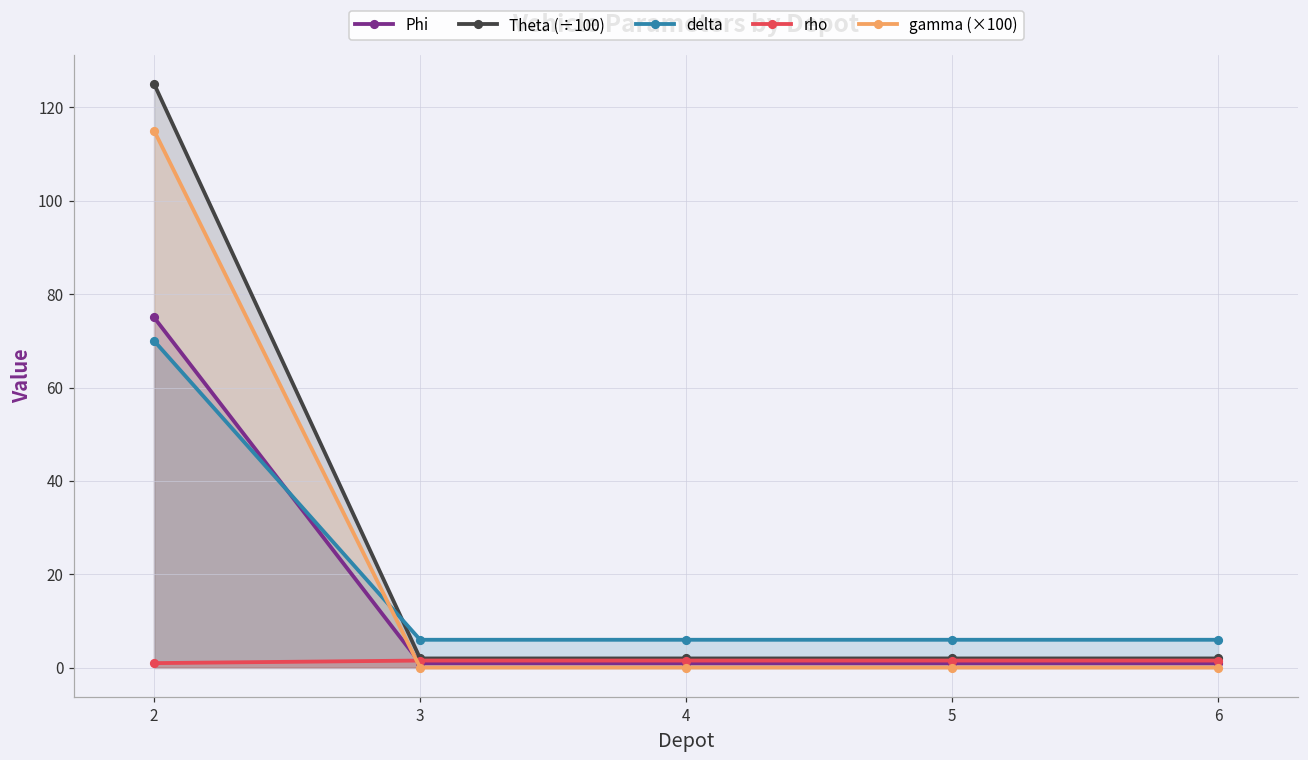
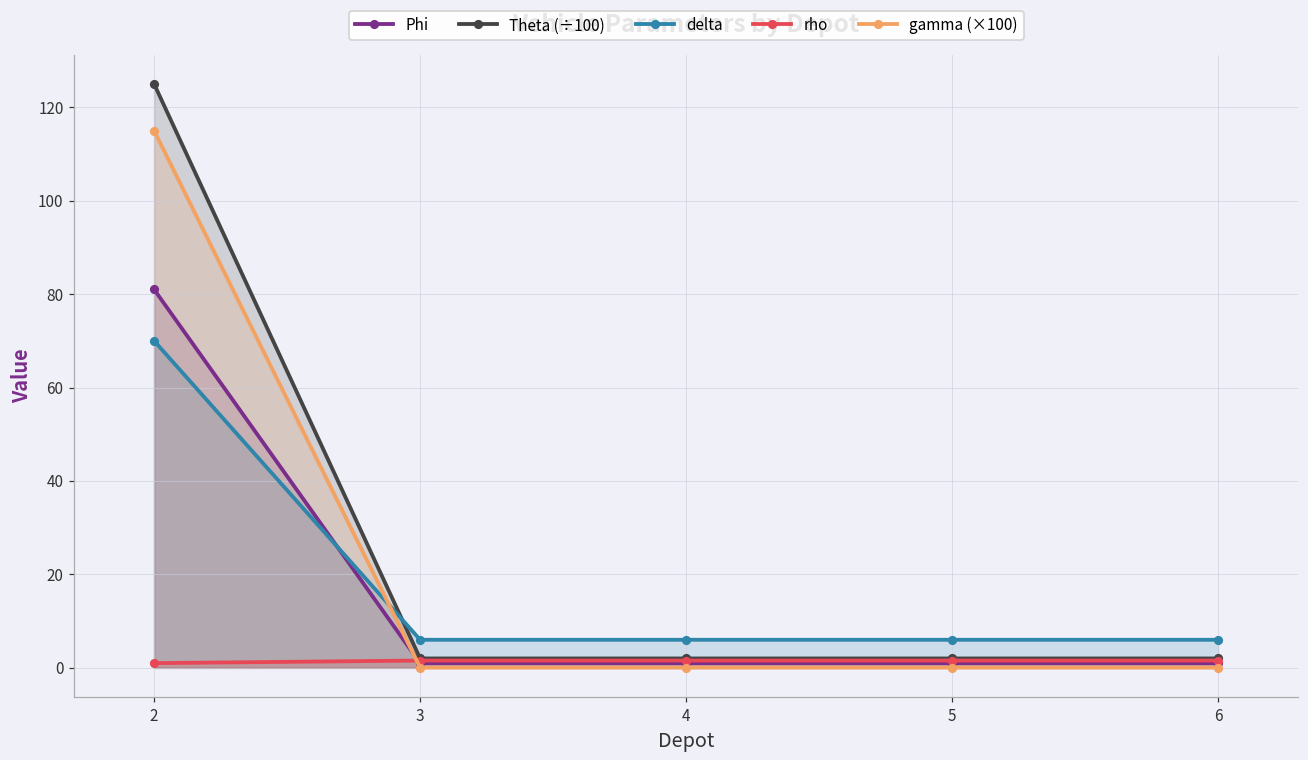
Phi, 2: 75 -> 81
